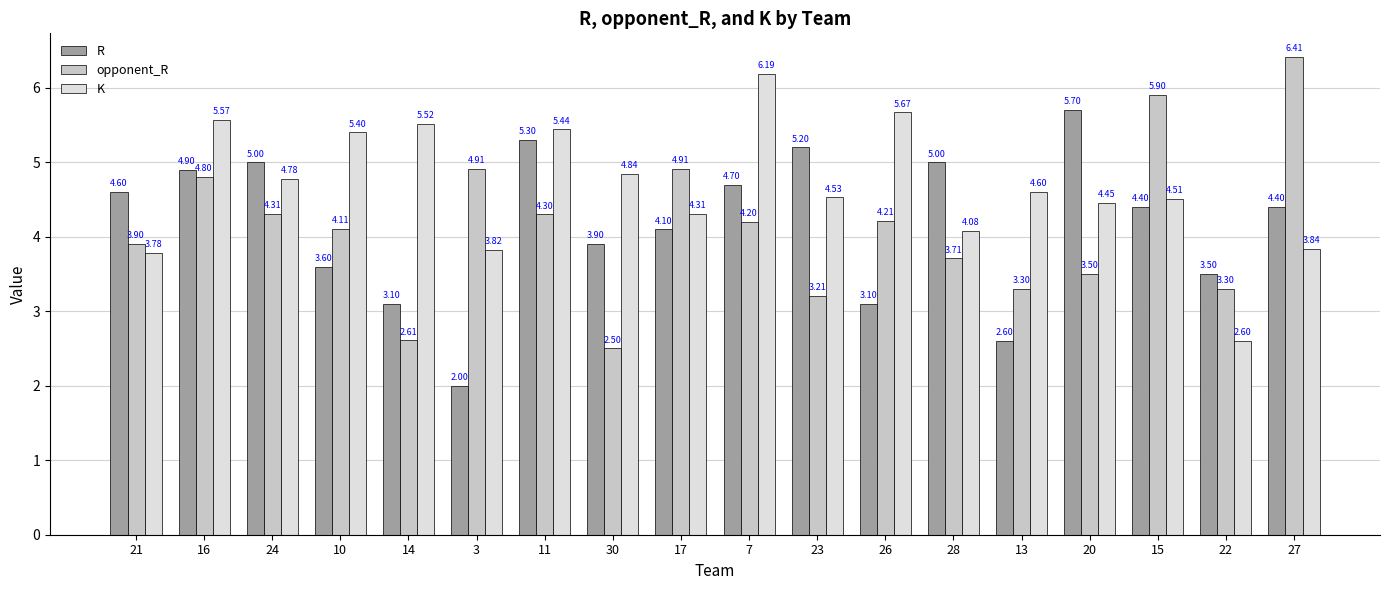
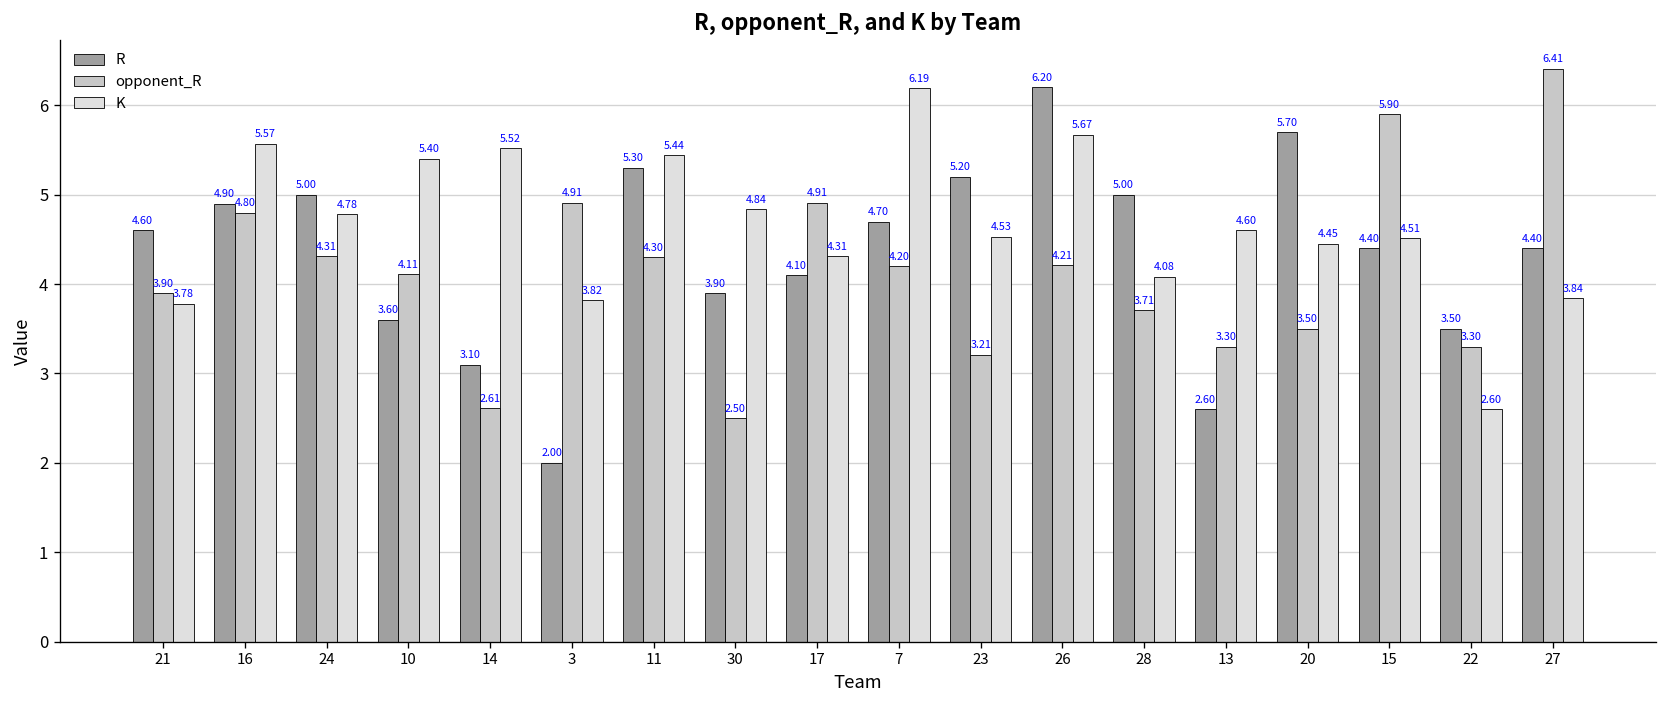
R, 26: 3.10 -> 6.20
